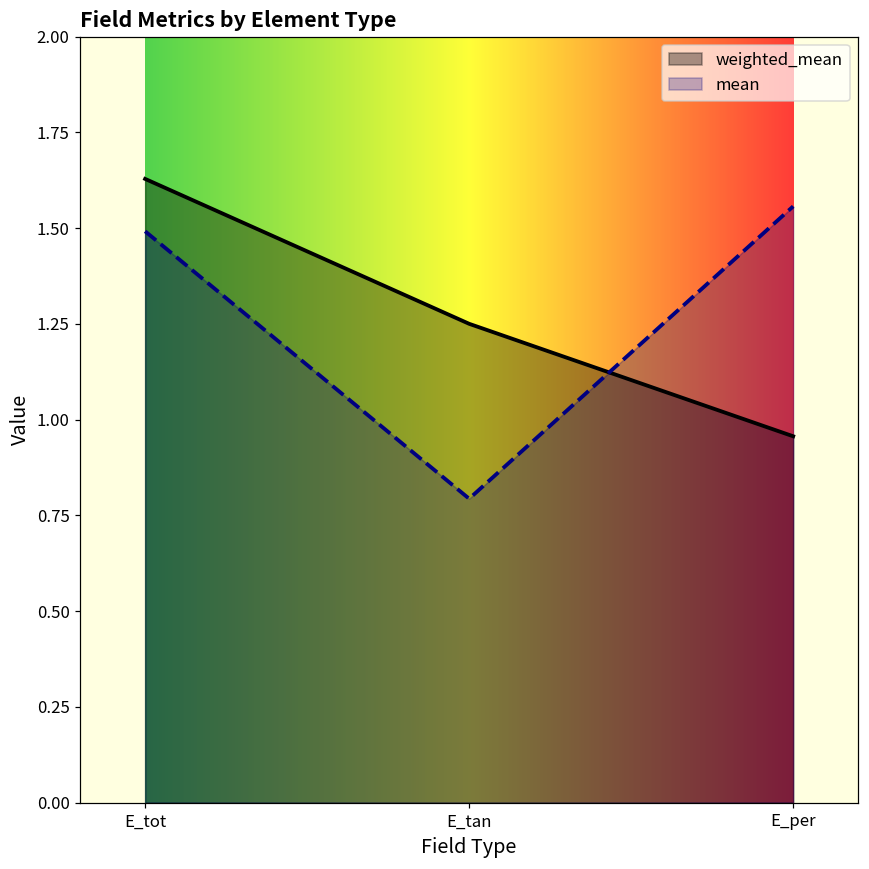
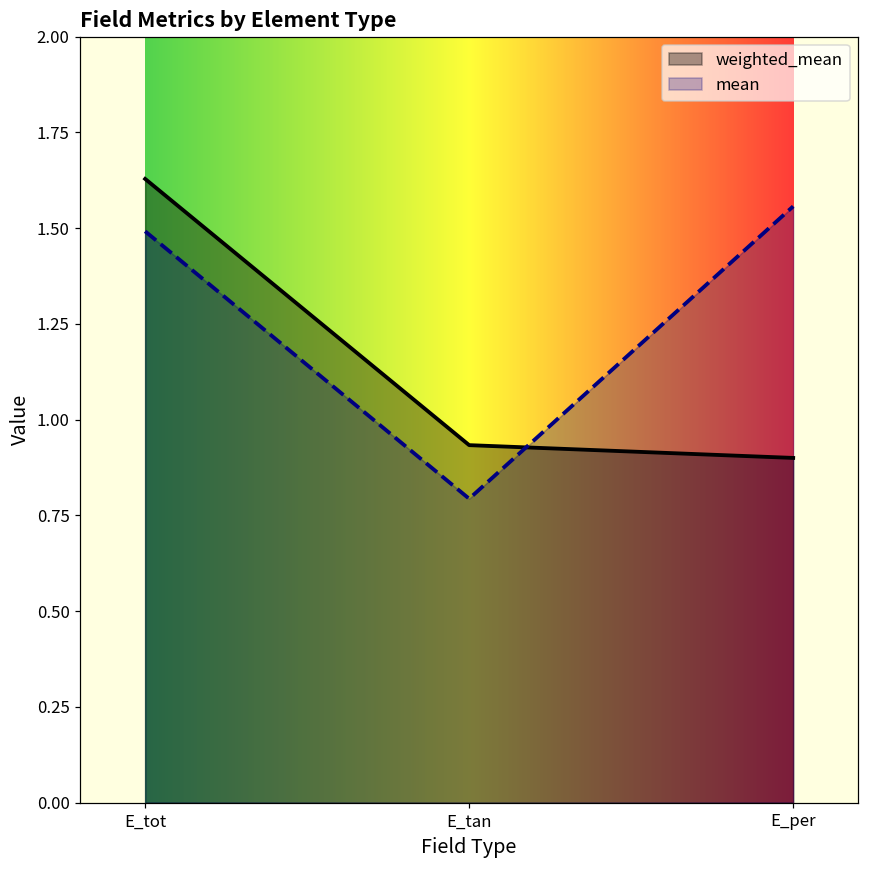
weighted_mean, E_tan: 1.25 -> 0.93
weighted_mean, E_per: 0.96 -> 0.90
